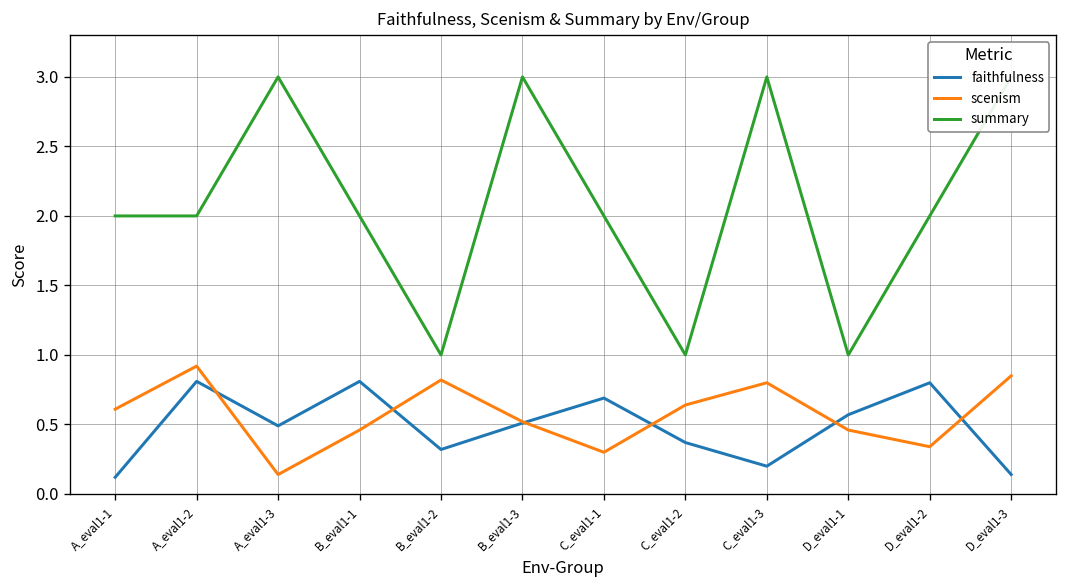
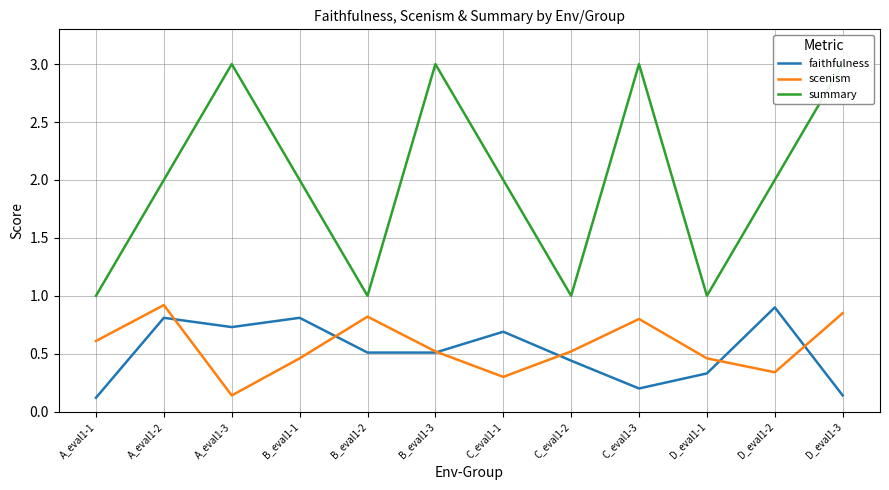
summary, A_eval1-1: 2 -> 1
faithfulness, A_eval1-3: 0.49 -> 0.73
faithfulness, B_eval1-2: 0.32 -> 0.51
faithfulness, C_eval1-2: 0.37 -> 0.44
scenism, C_eval1-2: 0.64 -> 0.52
faithfulness, D_eval1-1: 0.57 -> 0.33
faithfulness, D_eval1-2: 0.8 -> 0.9
